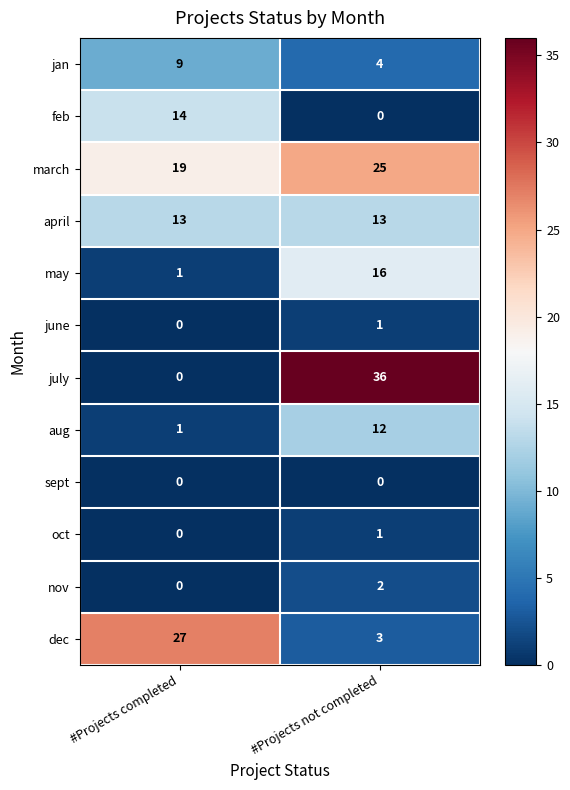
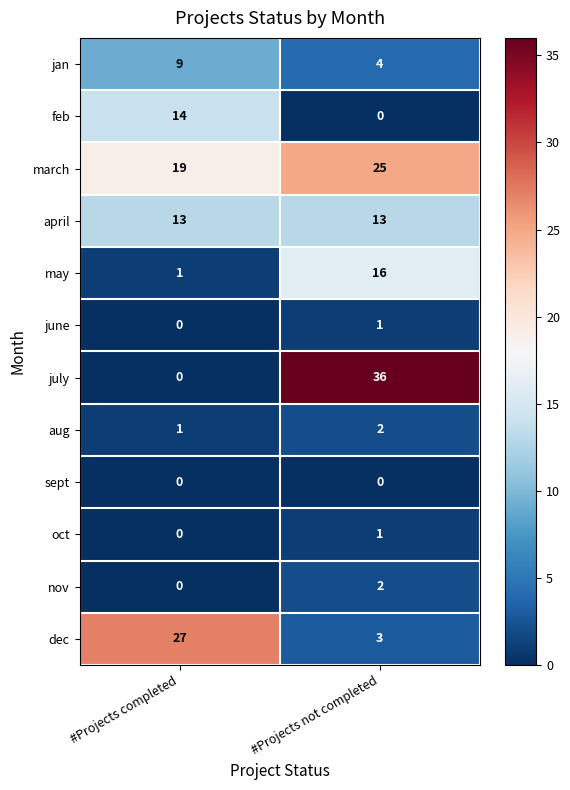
aug, #Projects not completed: 12 -> 2
